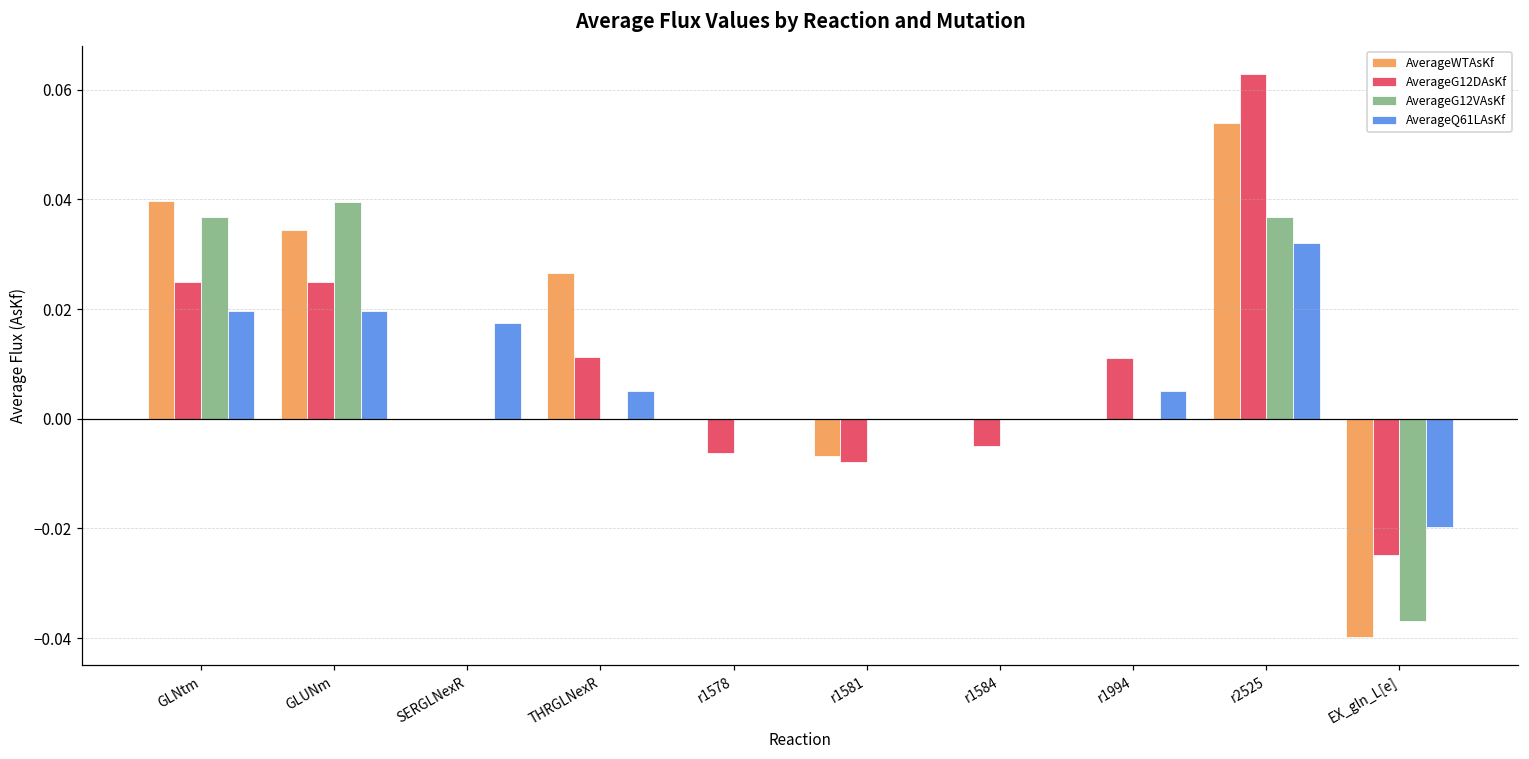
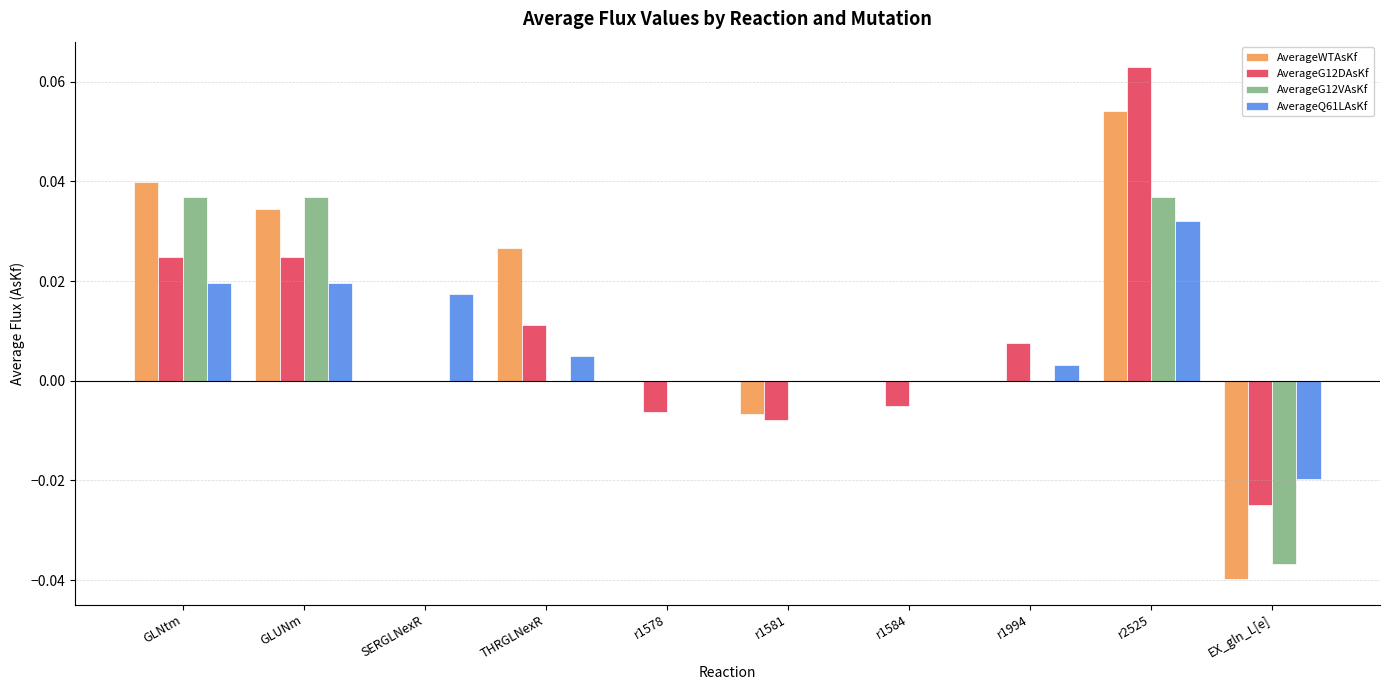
AverageG12VAsKf, GLUNm: 0.040 -> 0.037
AverageG12DAsKf, r1994: 0.011 -> 0.008
AverageQ61LAsKf, r1994: 0.005 -> 0.003
